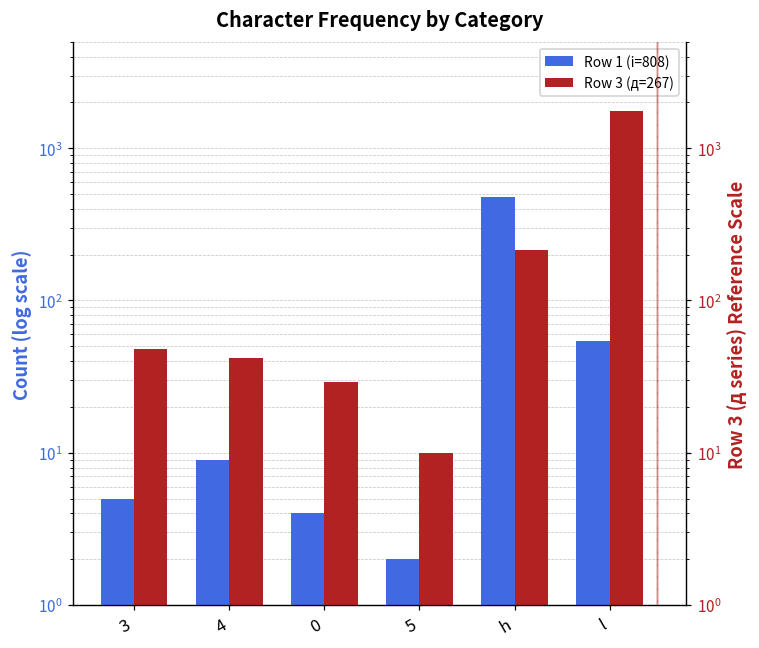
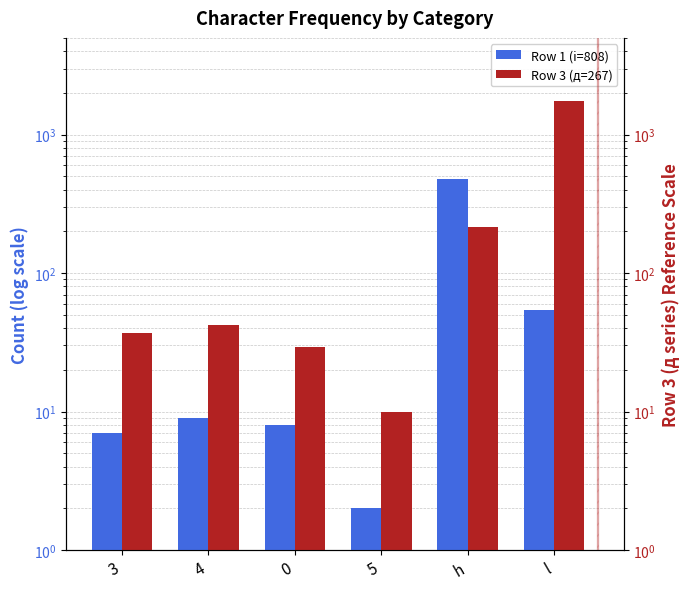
Row 1 (i=808), 3: 5 -> 7
Row 3 (д=267), 3: 48 -> 37
Row 1 (i=808), 0: 4 -> 8
